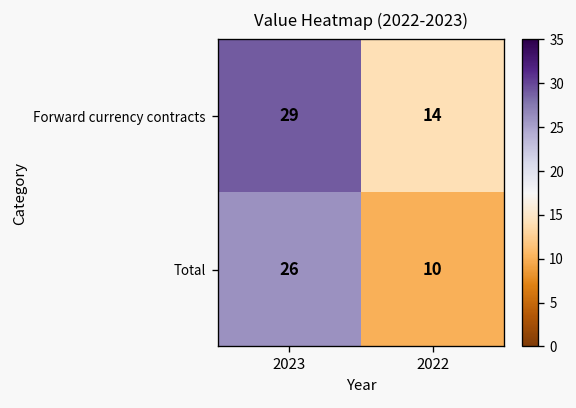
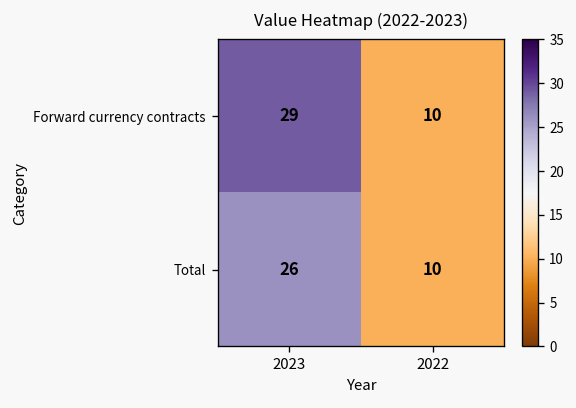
Forward currency contracts, 2022: 14 -> 10
